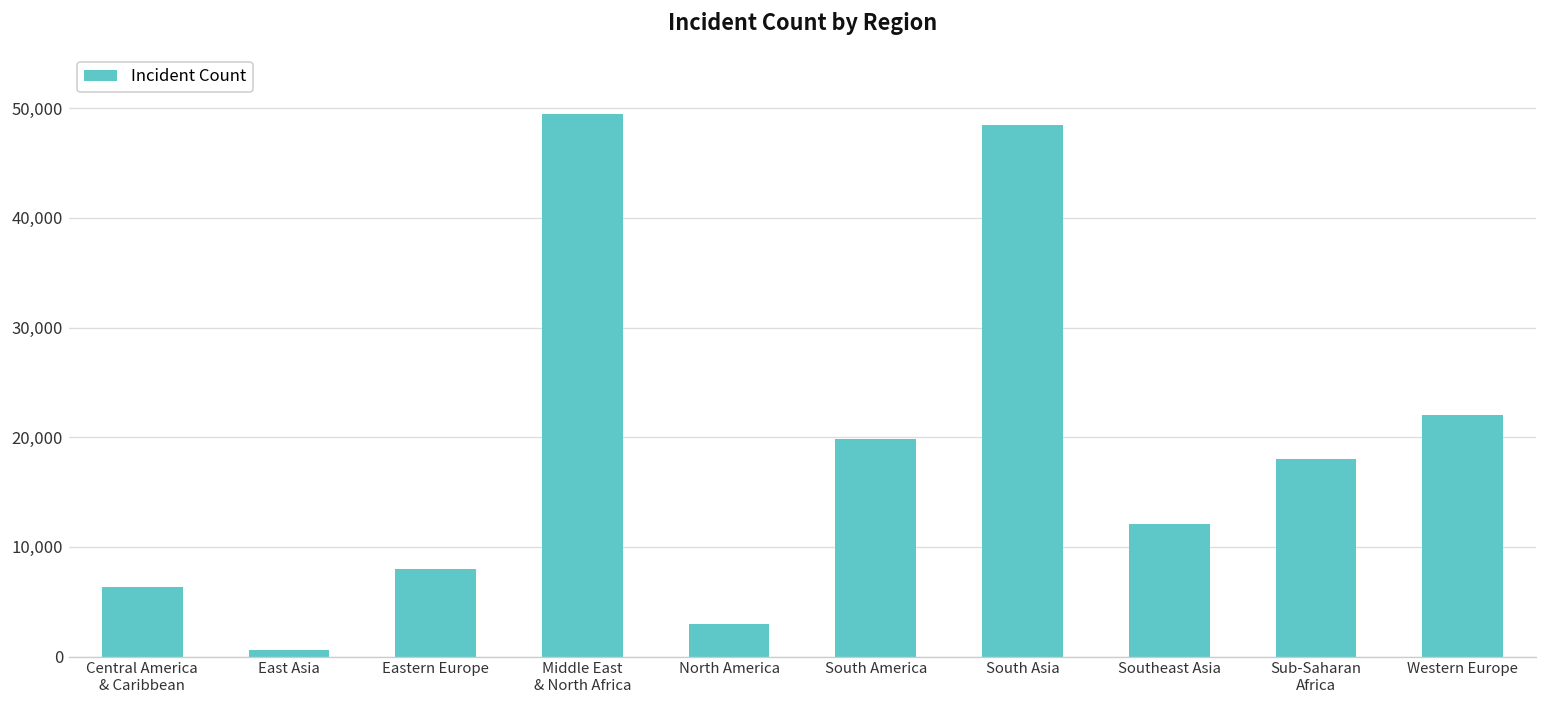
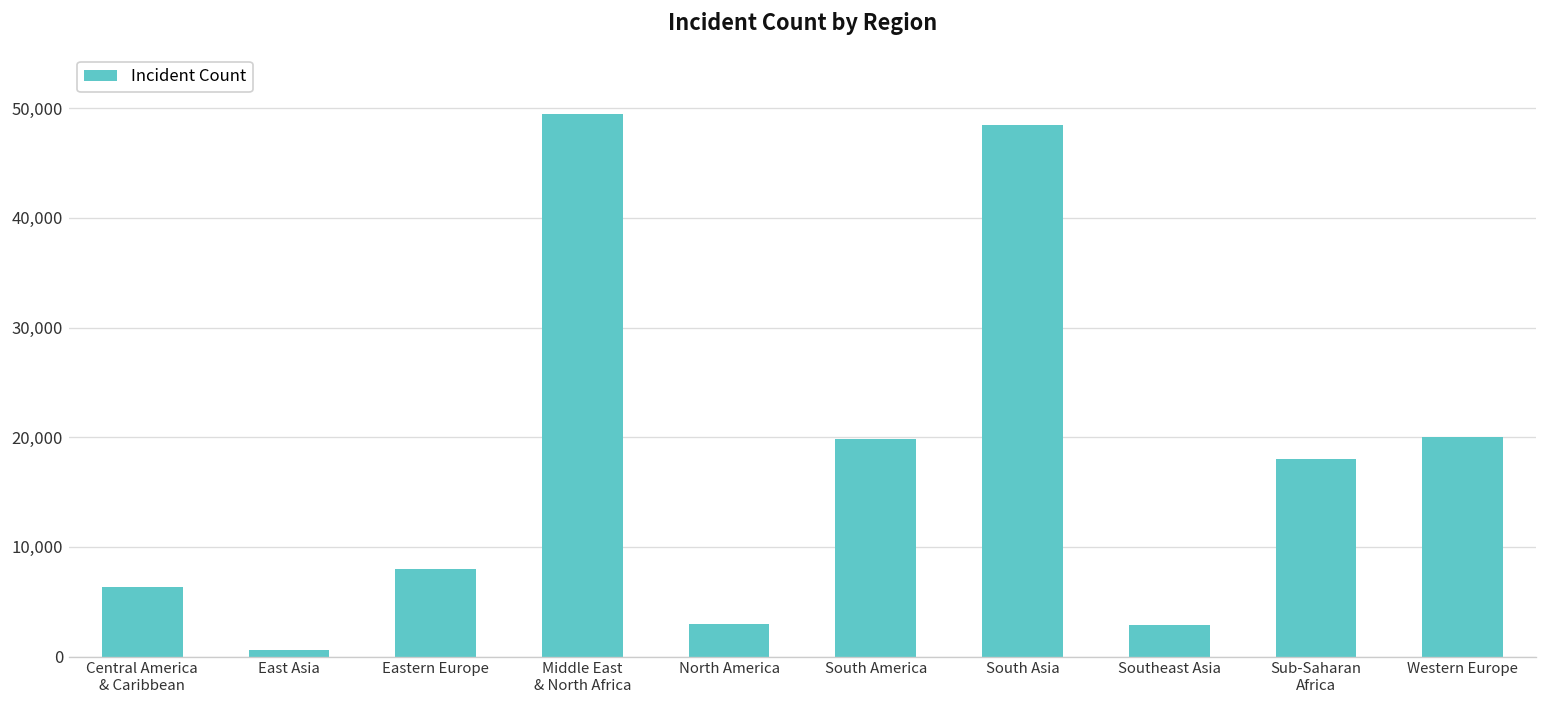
Southeast Asia: 12,000 -> 3,000
Western Europe: 22,000 -> 20,000
